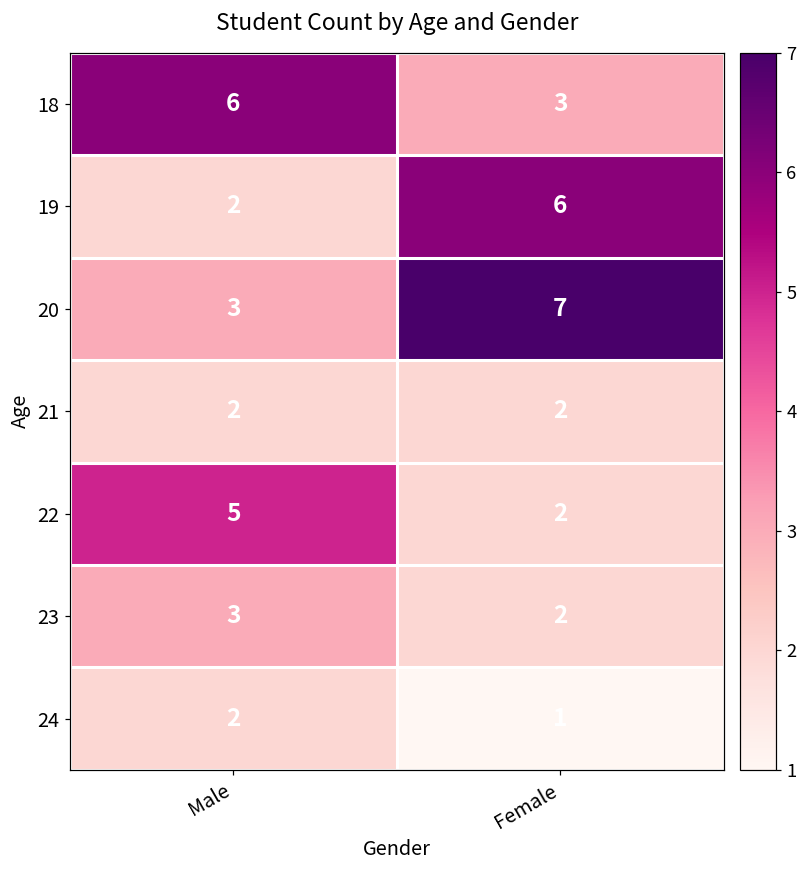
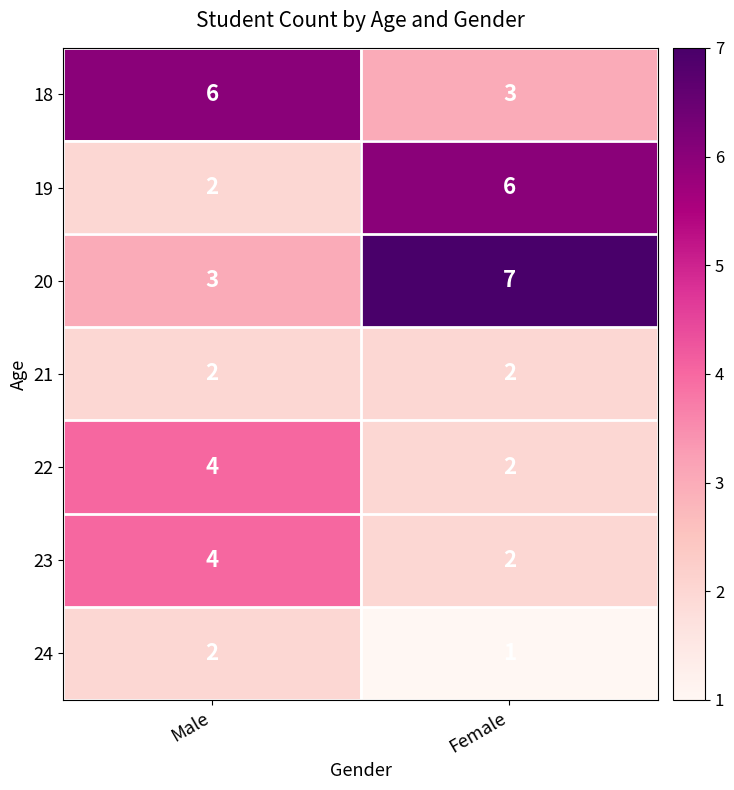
22, Male: 5 -> 4
23, Male: 3 -> 4
